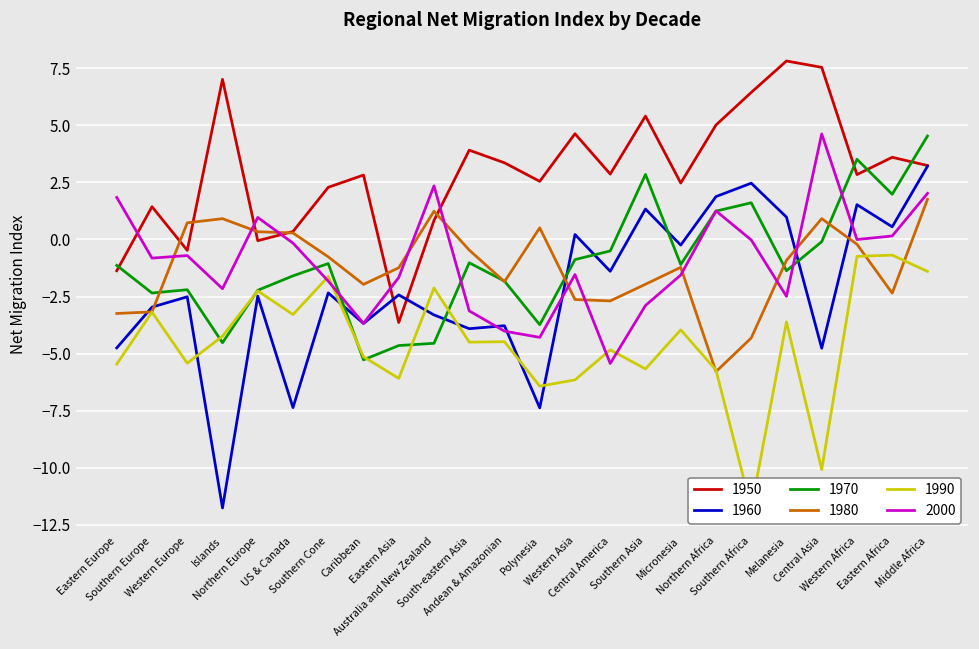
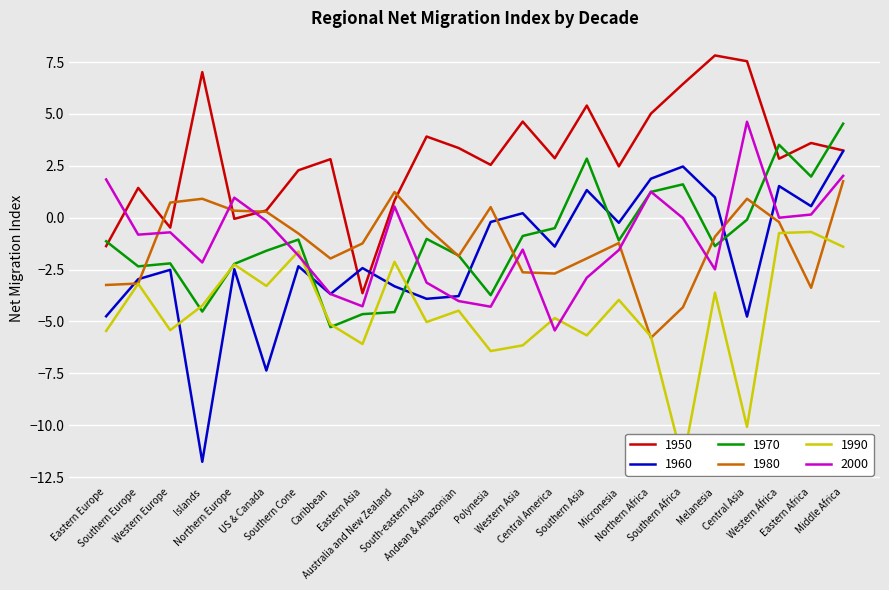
2000, Eastern Asia: -1.7 -> -4.3
2000, Australia and New Zealand: 2.4 -> 0.5
1990, South-eastern Asia: -4.5 -> -5.0
1960, Polynesia: -7.4 -> -0.2
1980, Eastern Africa: -2.4 -> -3.4
